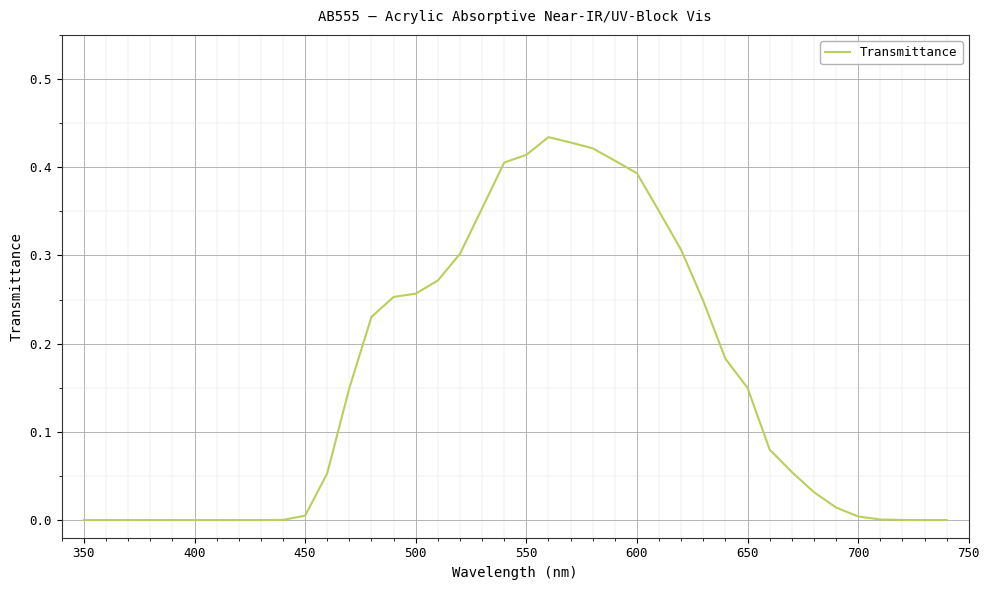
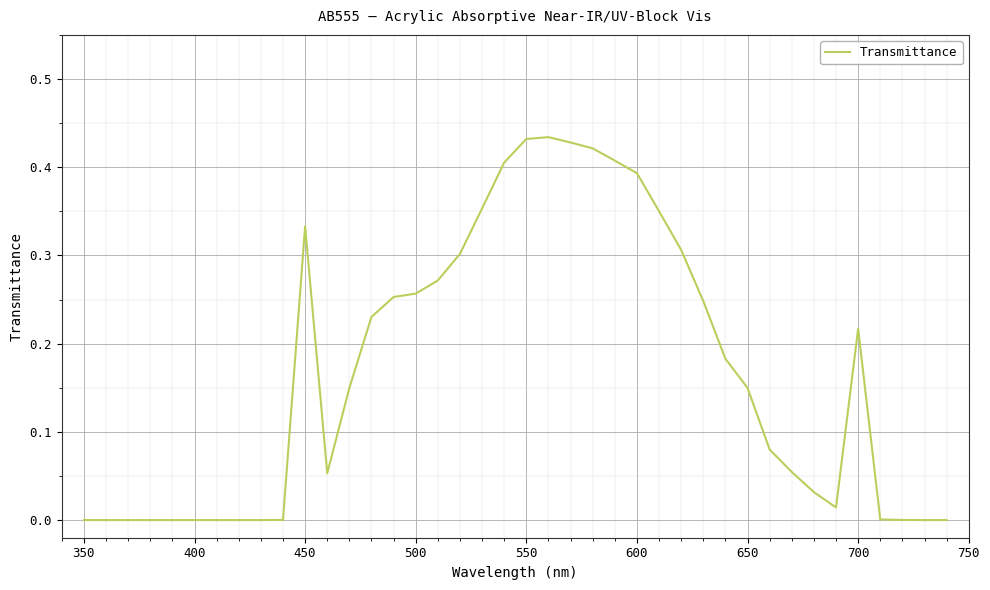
450: 0.01 -> 0.33
550: 0.41 -> 0.43
700: 0.00 -> 0.22
